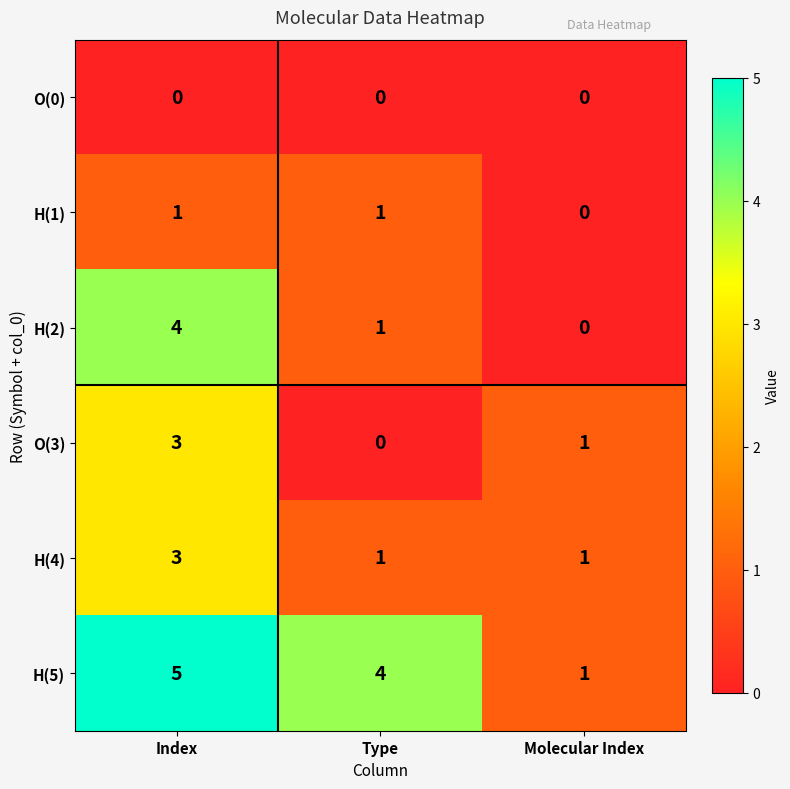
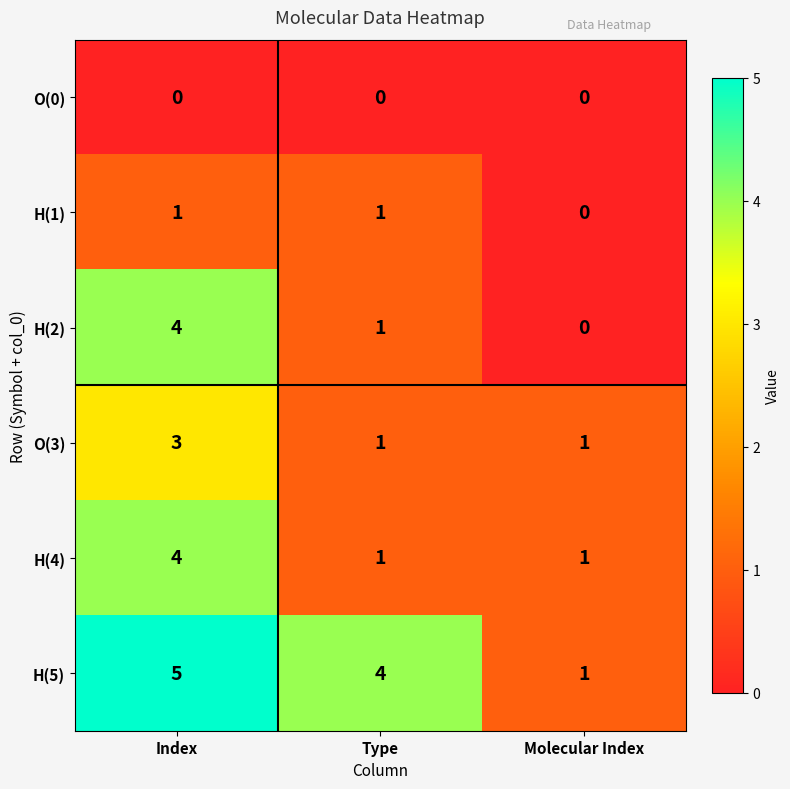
O(3), Type: 0 -> 1
H(4), Index: 3 -> 4
